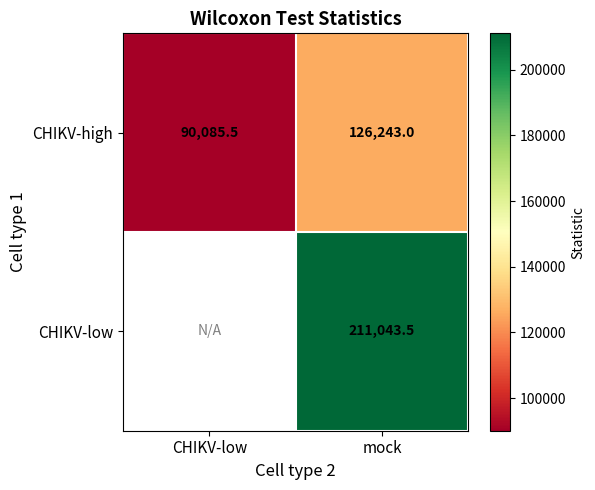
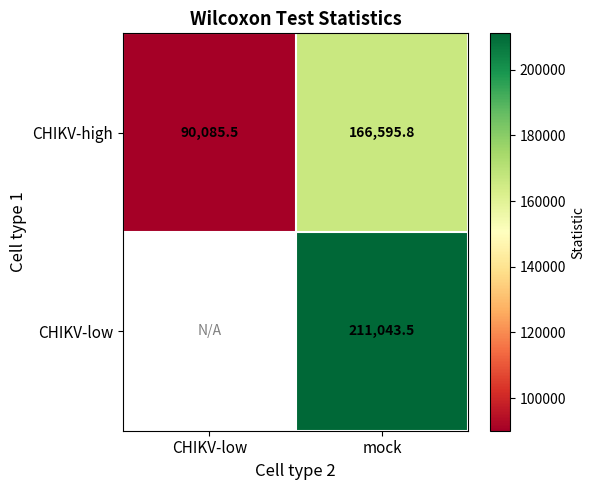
CHIKV-high, mock: 126,243.0 -> 166,595.8
